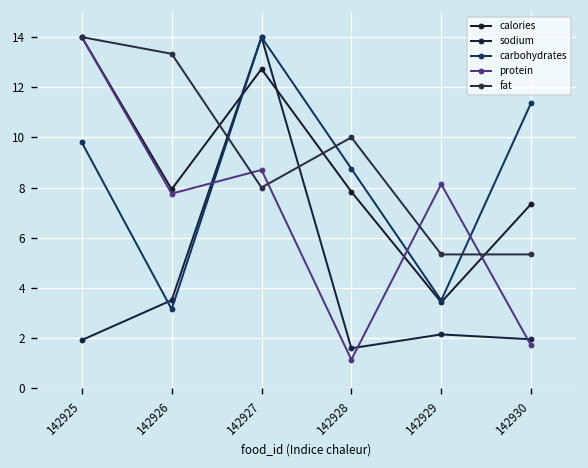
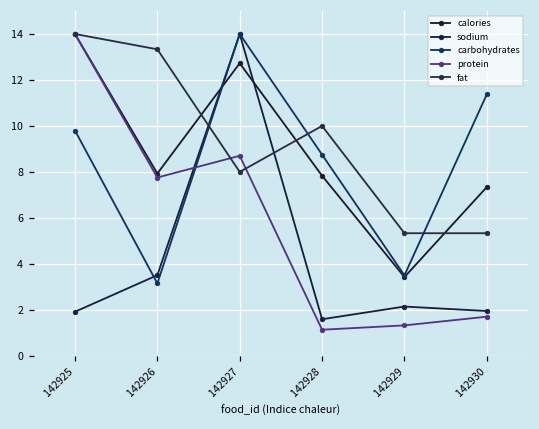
protein, 142929: 8.1 -> 1.3
